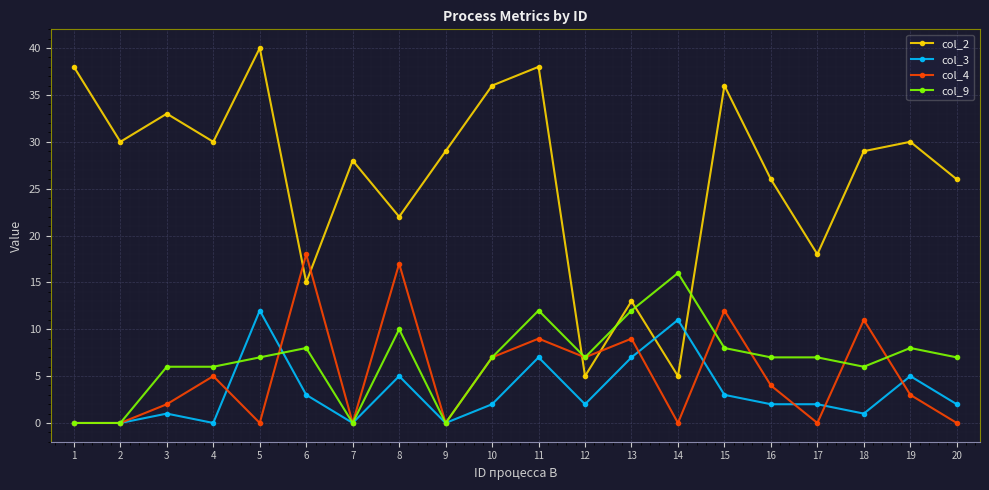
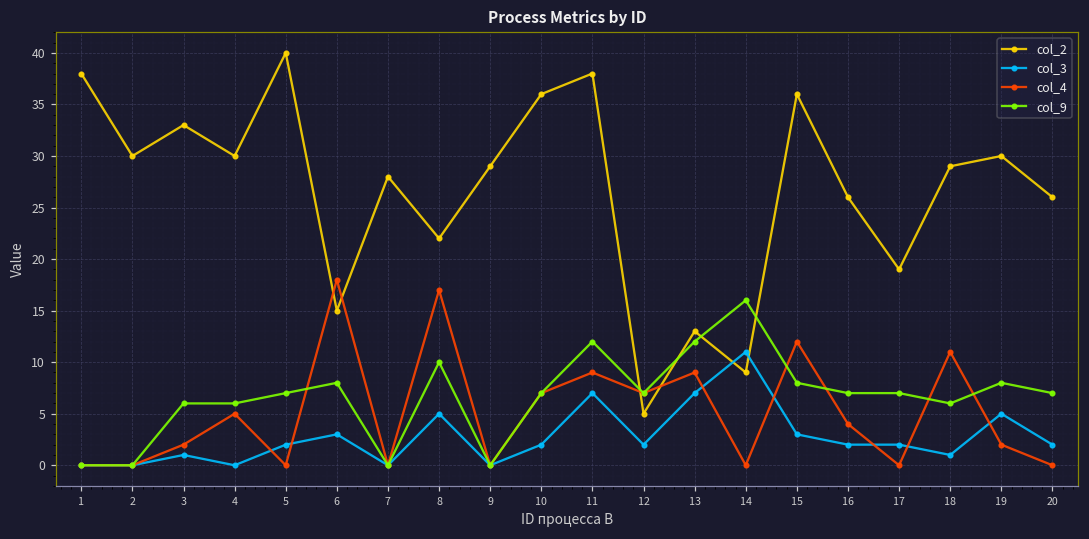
col_3, 5: 12 -> 2
col_2, 14: 5 -> 9
col_2, 17: 18 -> 19
col_4, 19: 3 -> 2
